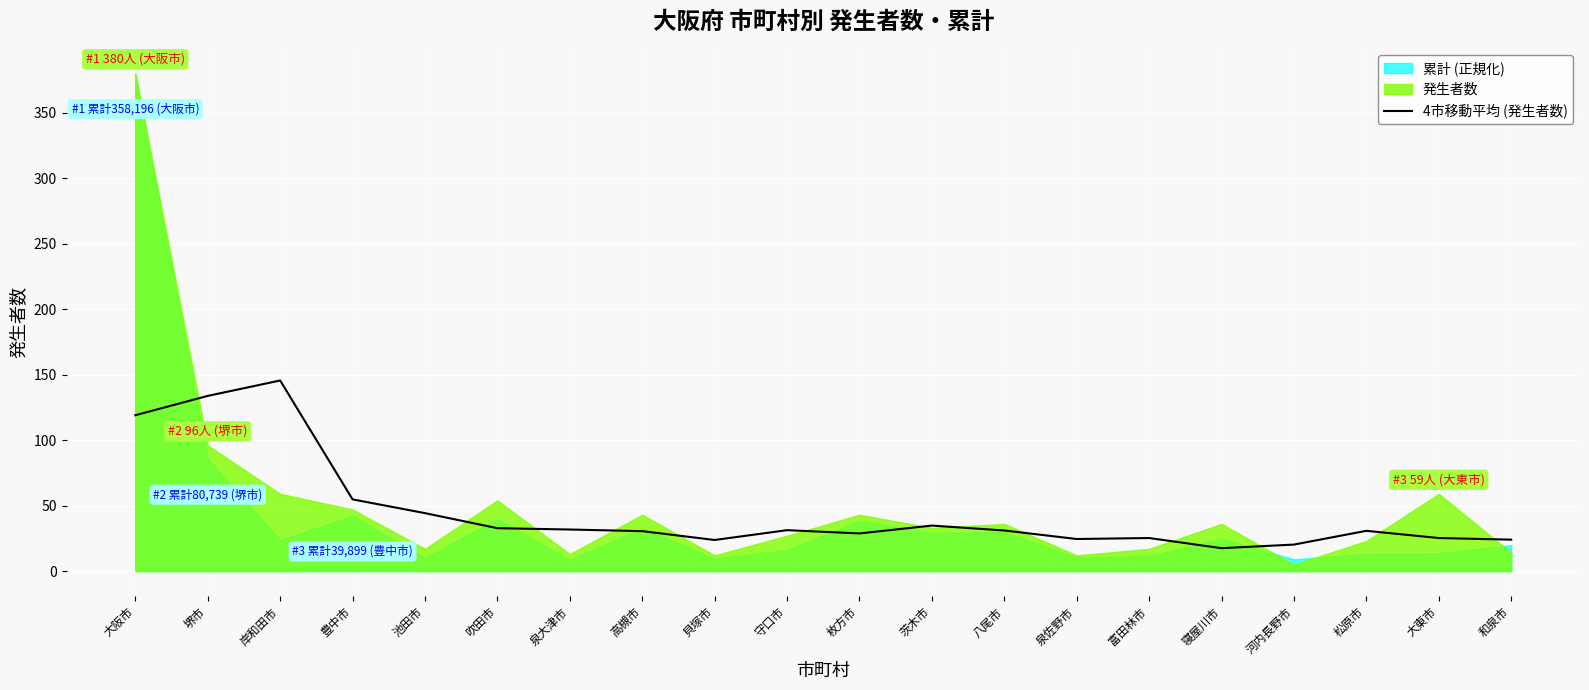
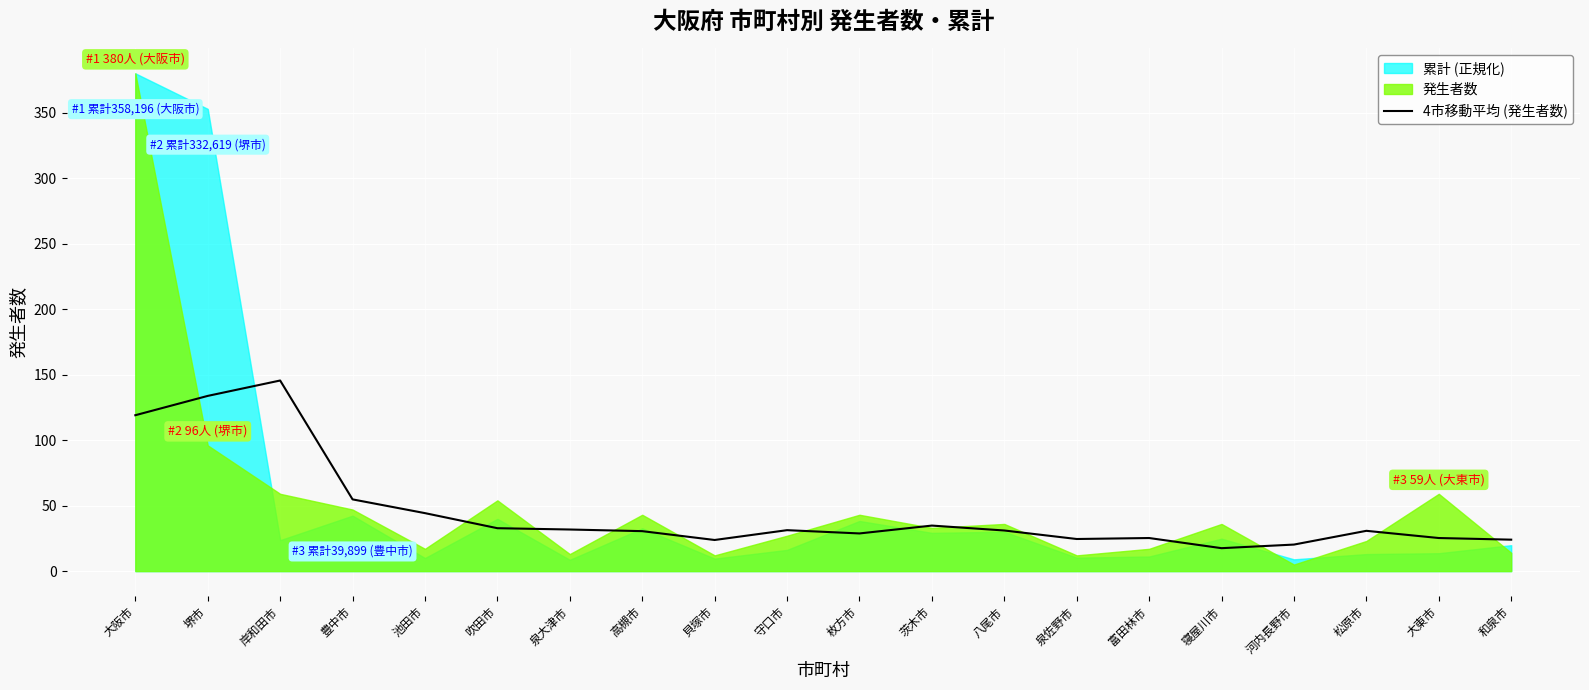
累計 (正規化), 堺市: 80,739 -> 332,619
